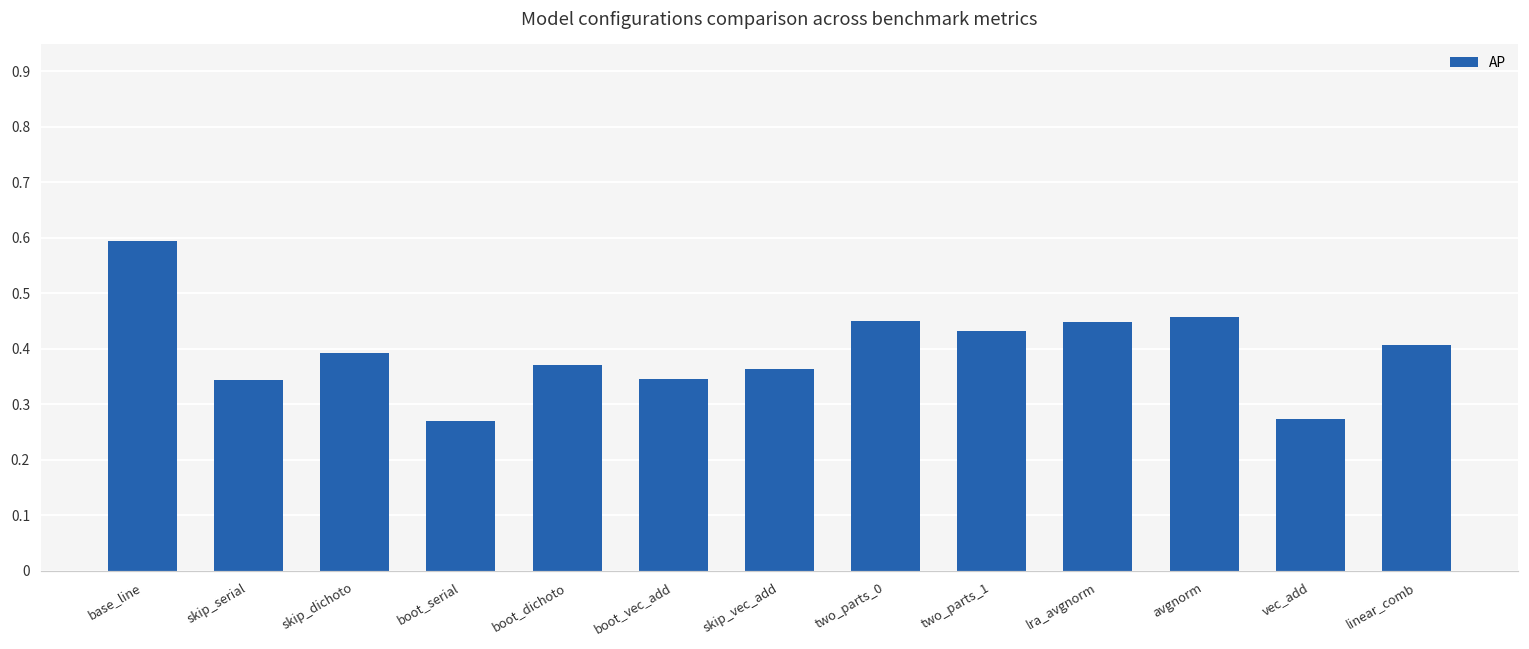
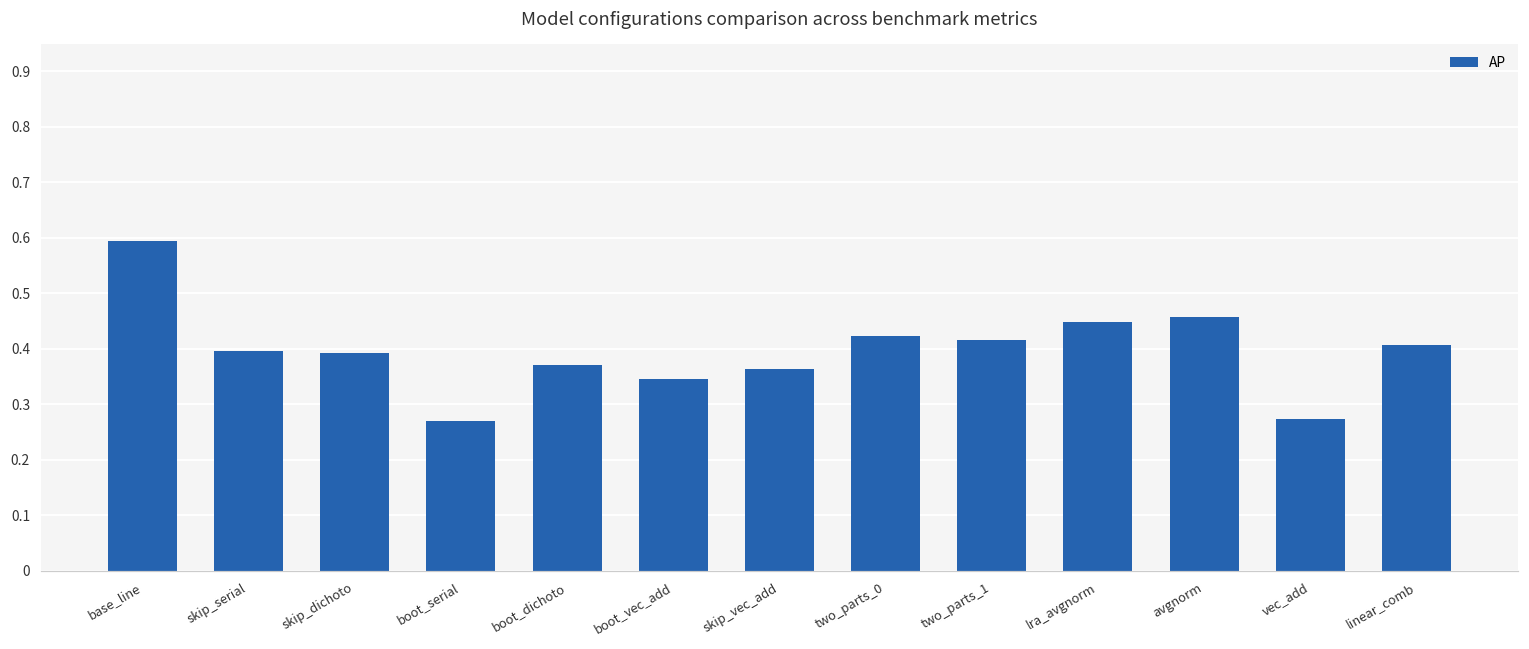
skip_serial: 0.34 -> 0.40
two_parts_0: 0.45 -> 0.42
two_parts_1: 0.43 -> 0.42
